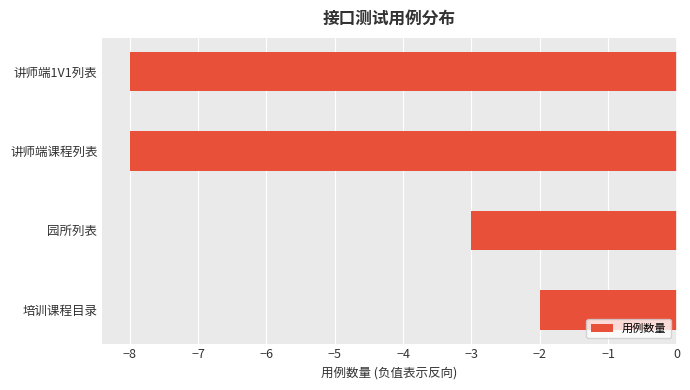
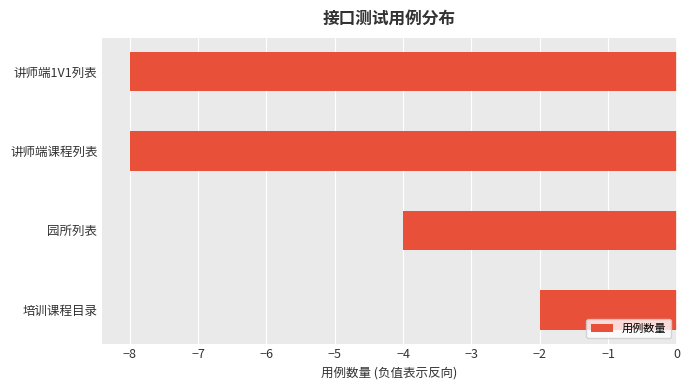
园所列表: -3.0 -> -4.0
